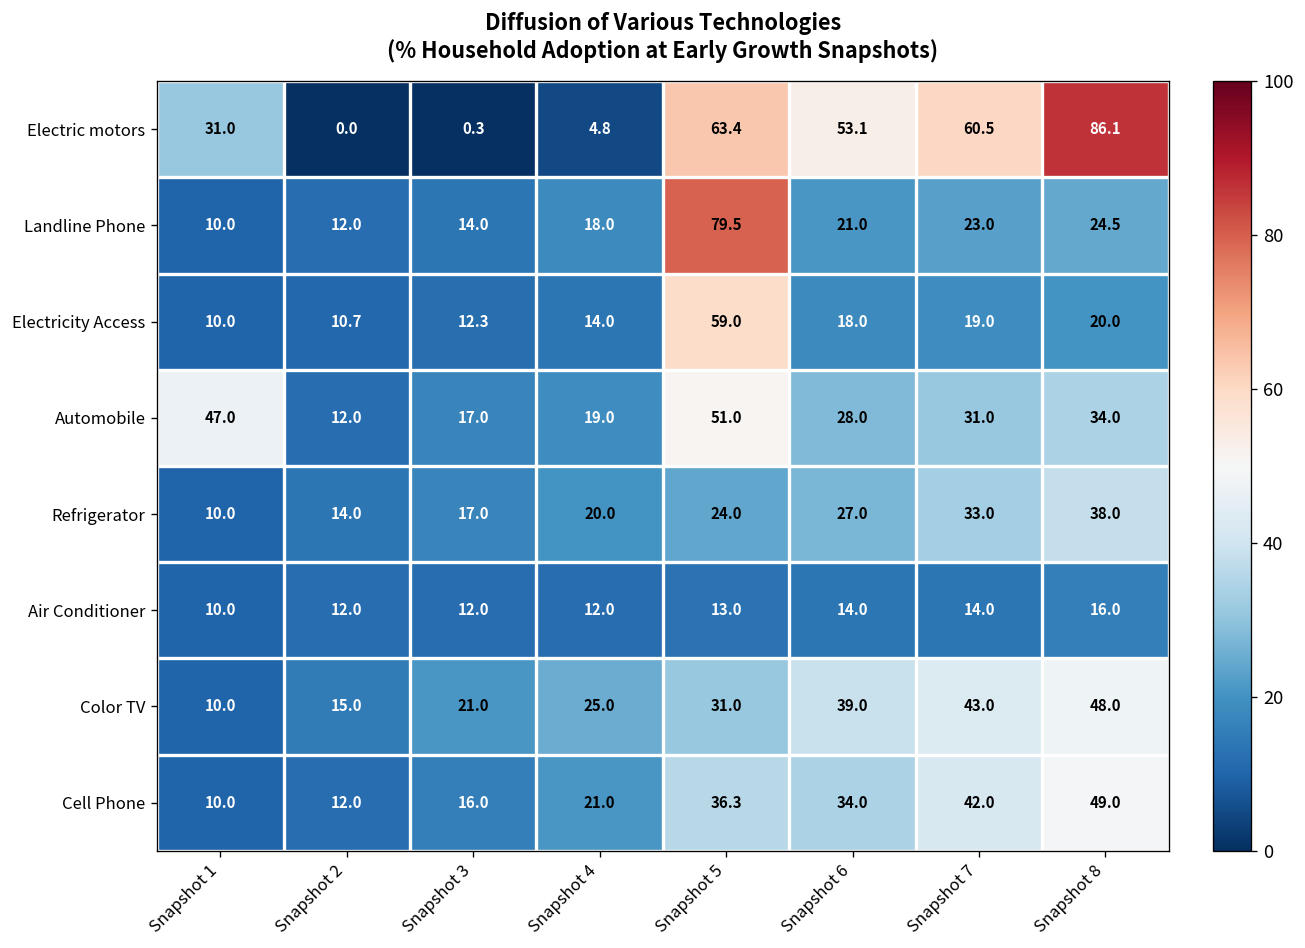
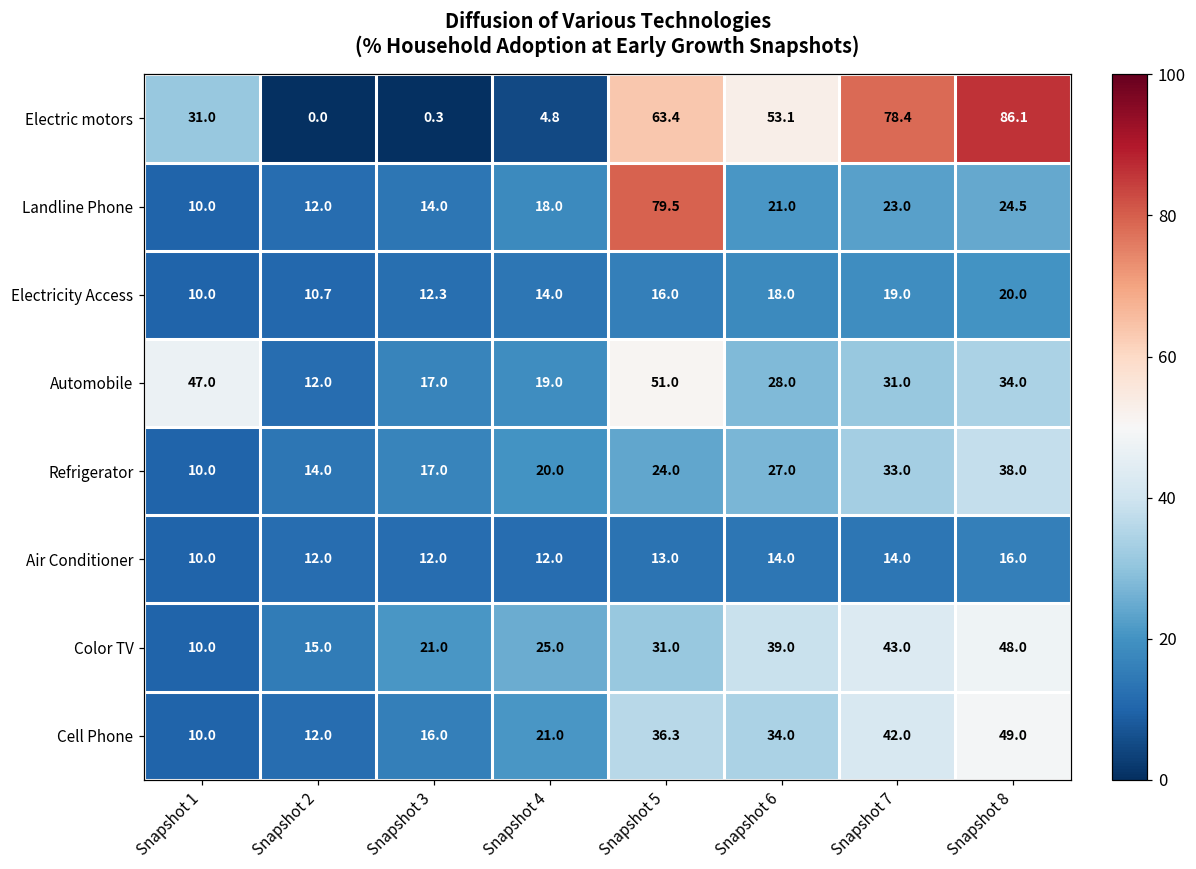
Electric motors, Snapshot 7: 60.5 -> 78.4
Electricity Access, Snapshot 5: 59.0 -> 16.0
